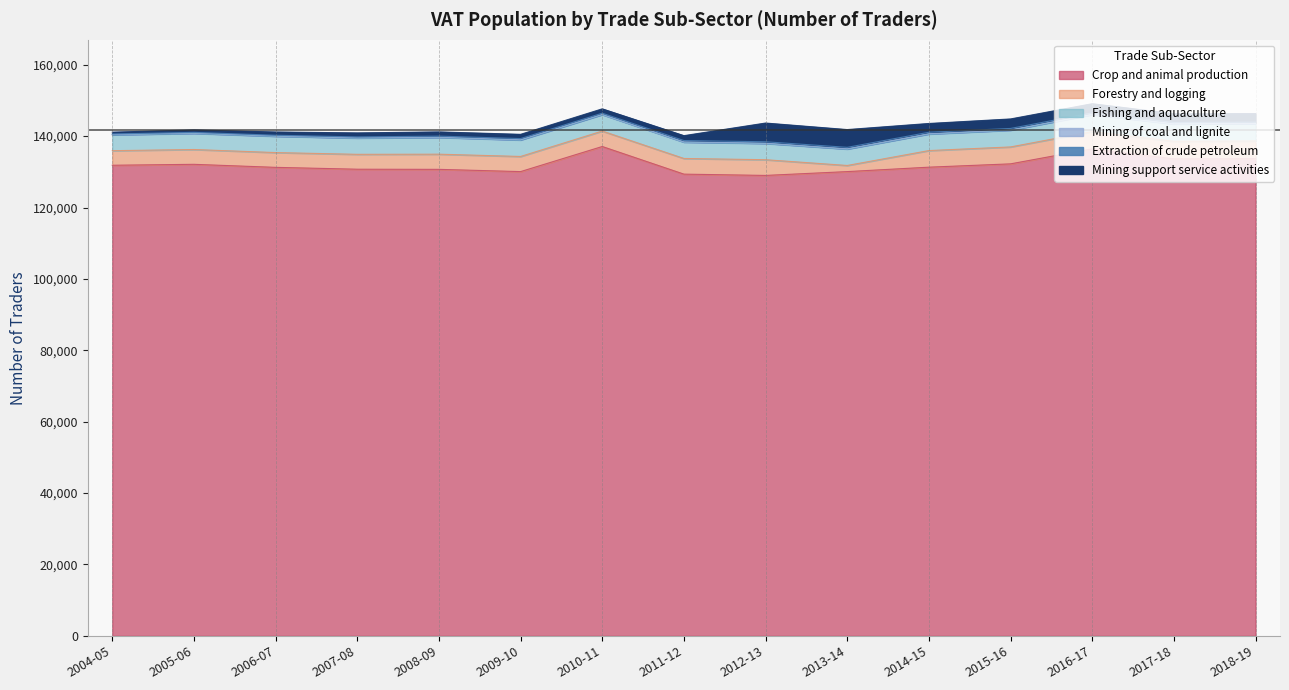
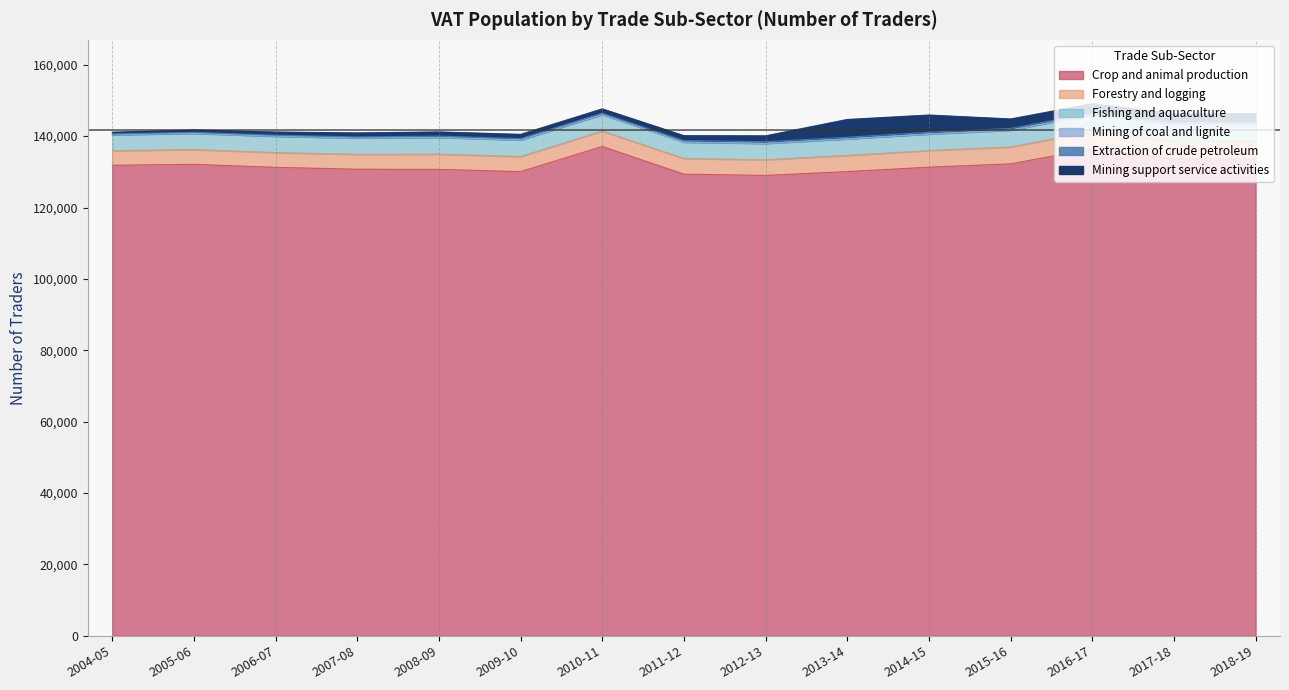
Mining support service activities, 2012-13: 5,000 -> 2,000
Forestry and logging, 2013-14: 2,000 -> 5,000
Mining support service activities, 2014-15: 2,000 -> 5,000
